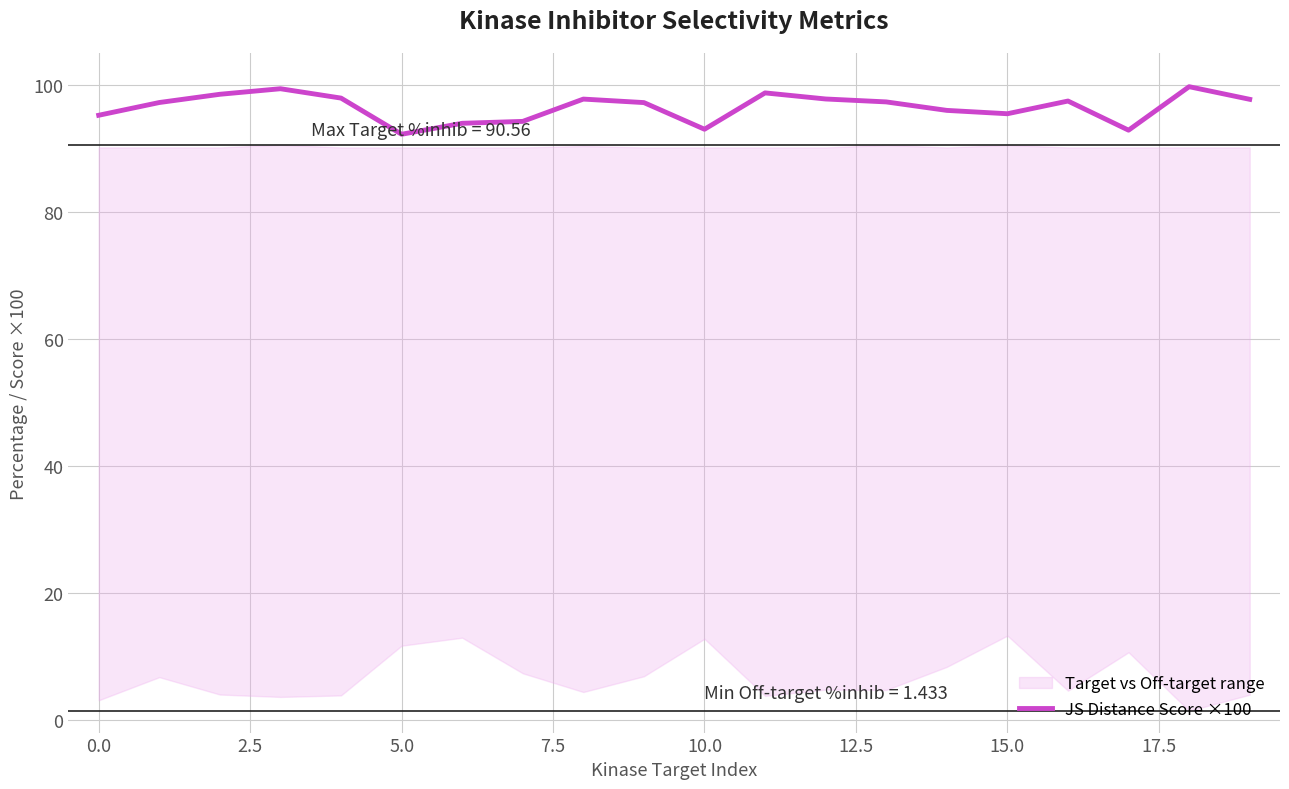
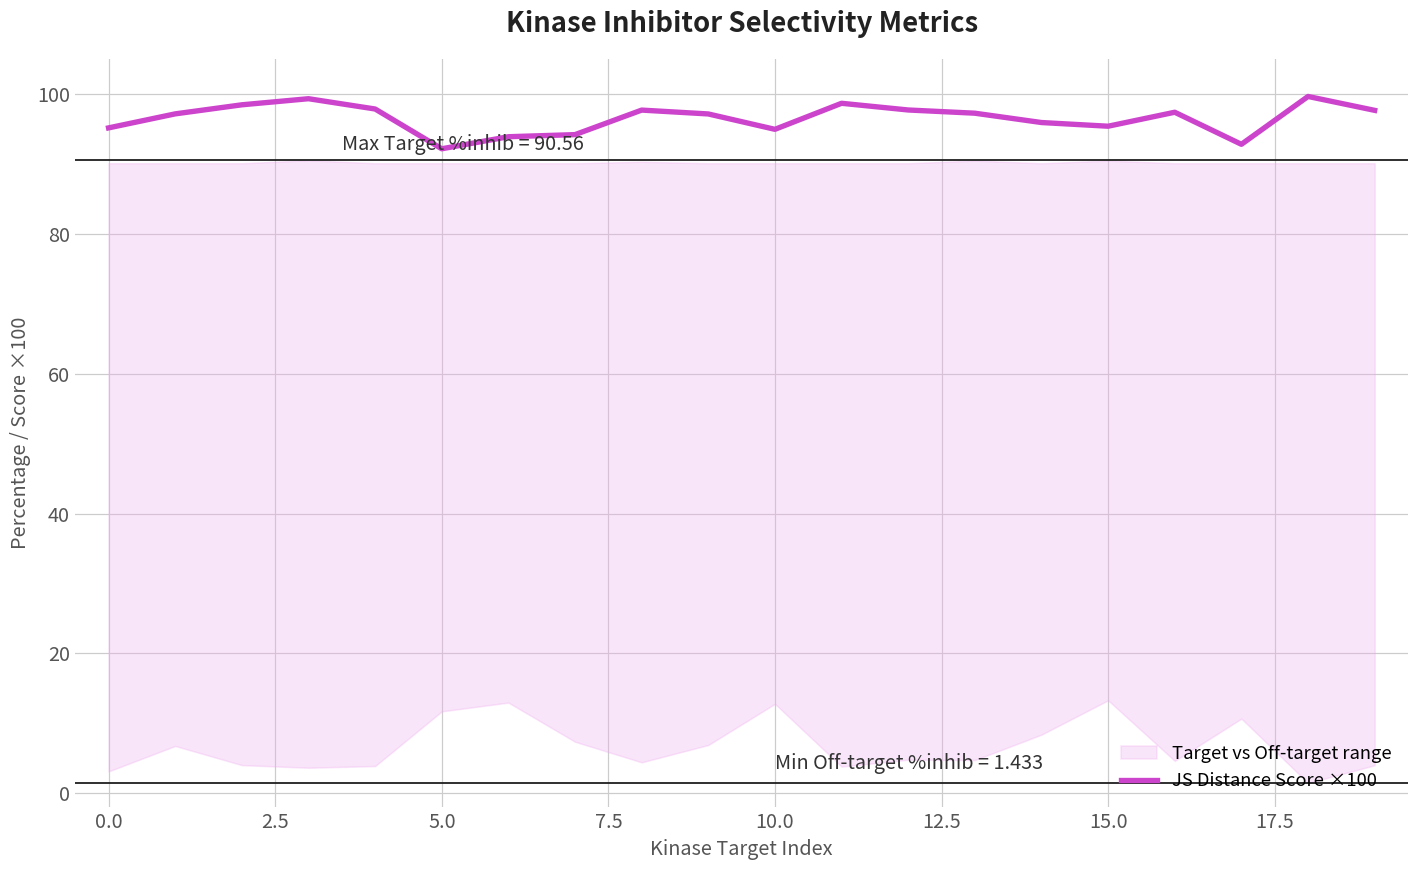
JS Distance Score ×100, 10.0: 93 -> 95
